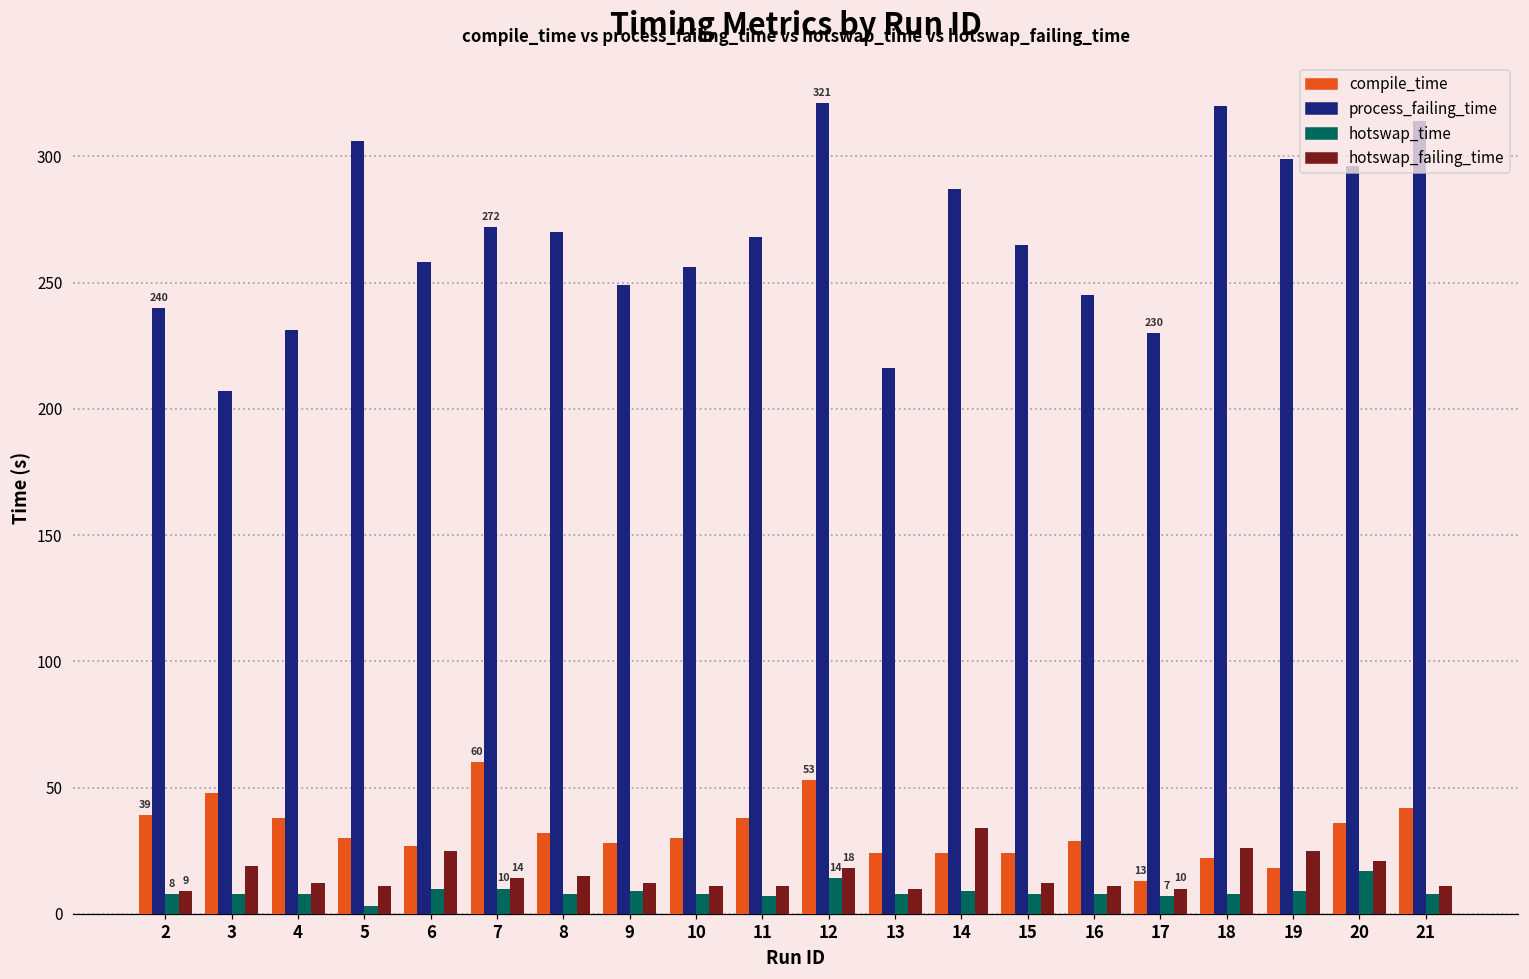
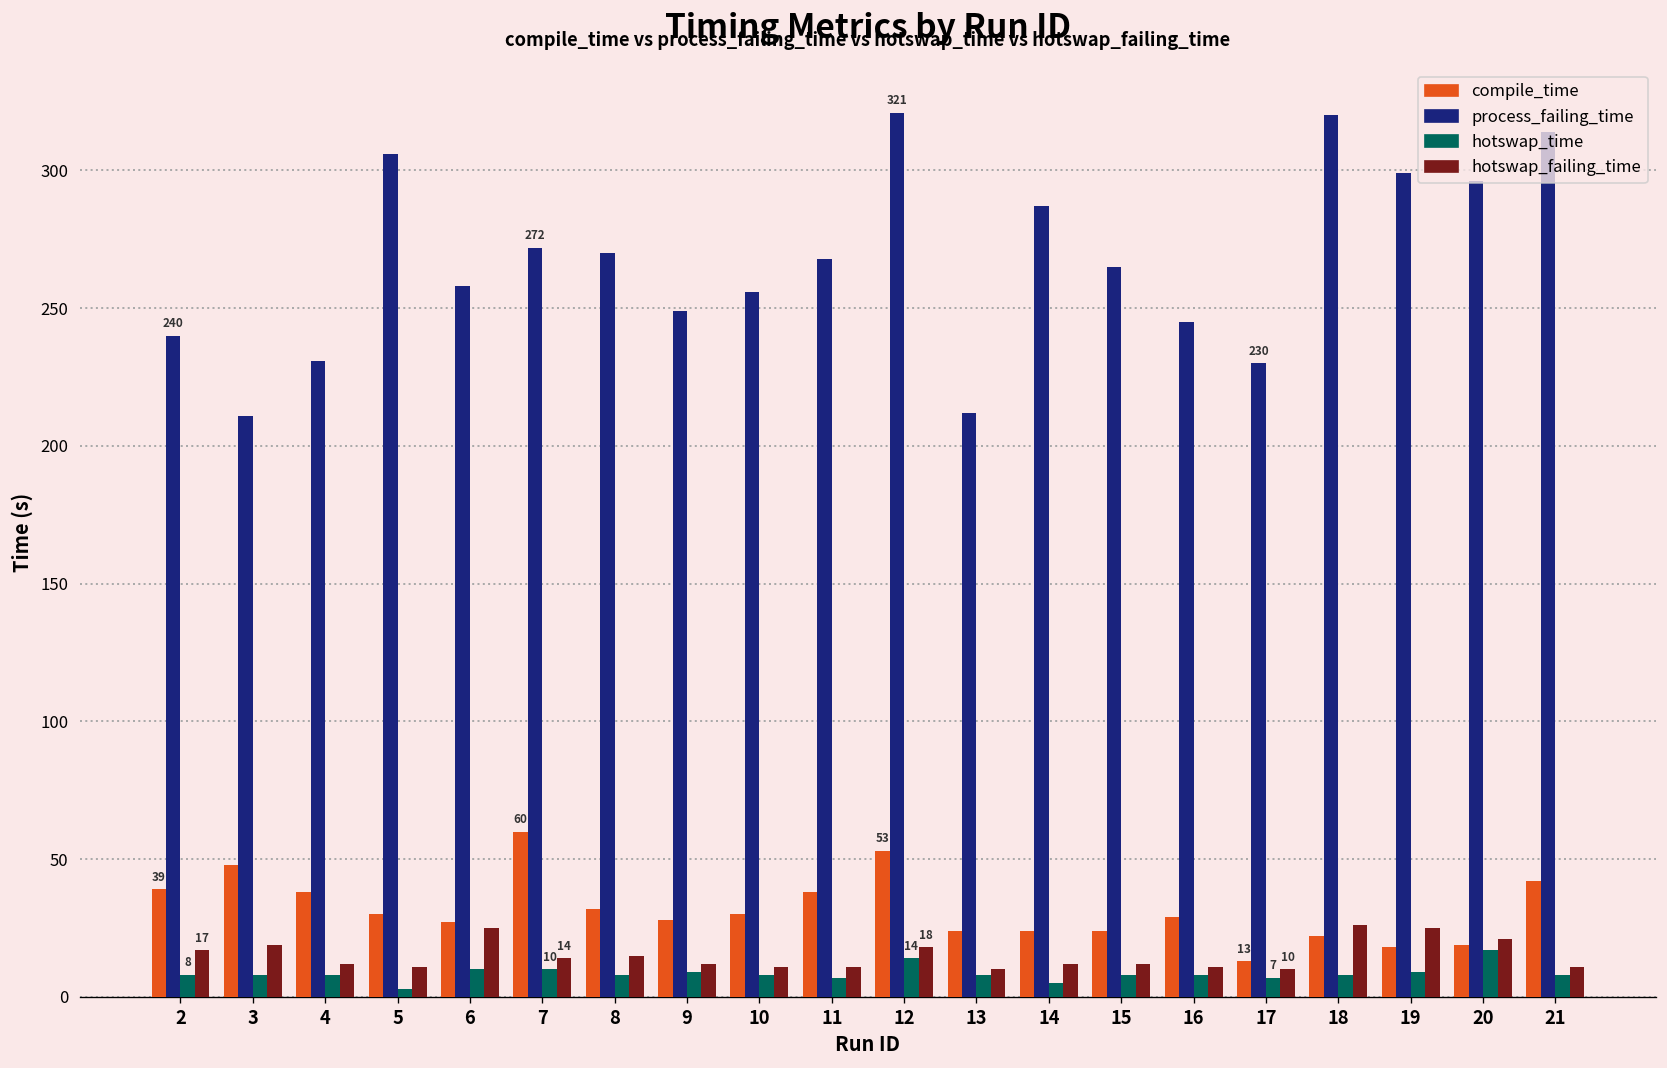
hotswap_failing_time, 2: 9 -> 17
process_failing_time, 3: 207 -> 211
process_failing_time, 13: 216 -> 212
hotswap_time, 14: 9 -> 5
hotswap_failing_time, 14: 34 -> 12
compile_time, 20: 36 -> 19
